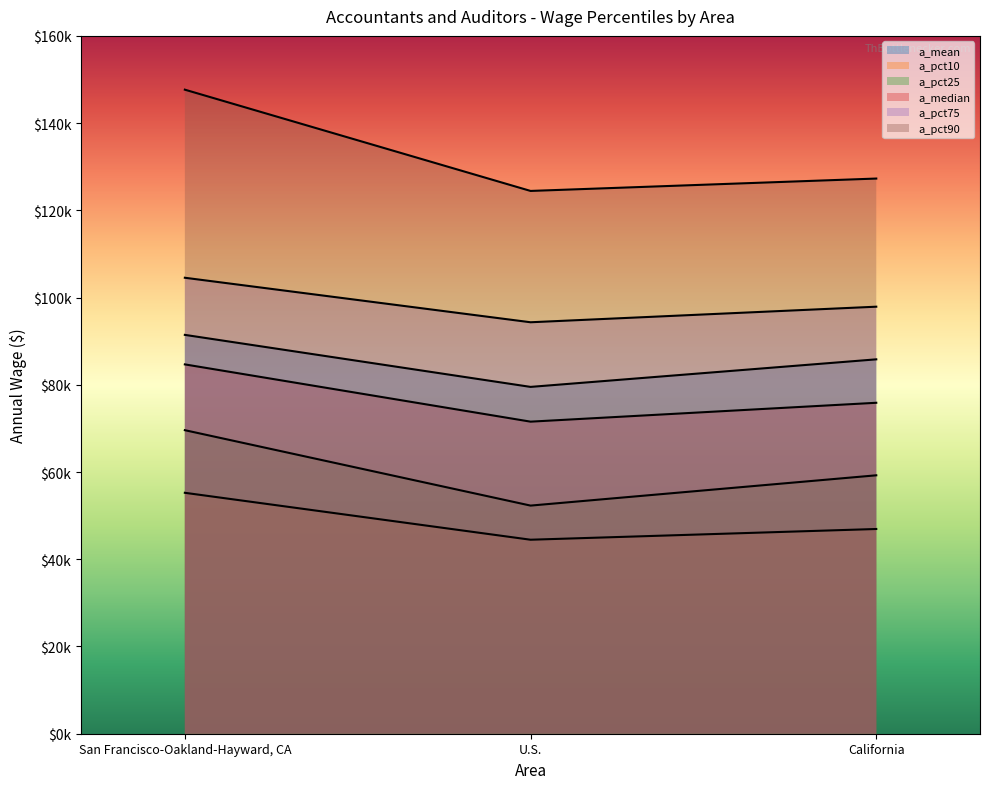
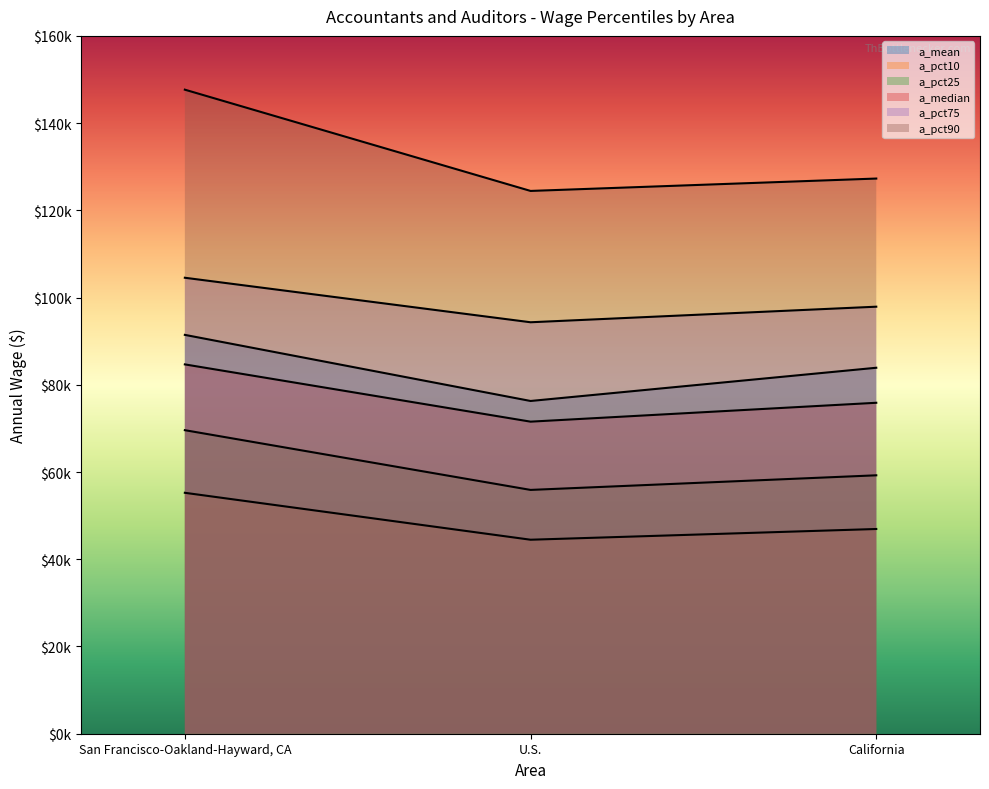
a_mean, U.S.: $80000 -> $76000
a_pct25, U.S.: $52000 -> $56000
a_mean, California: $86000 -> $84000
